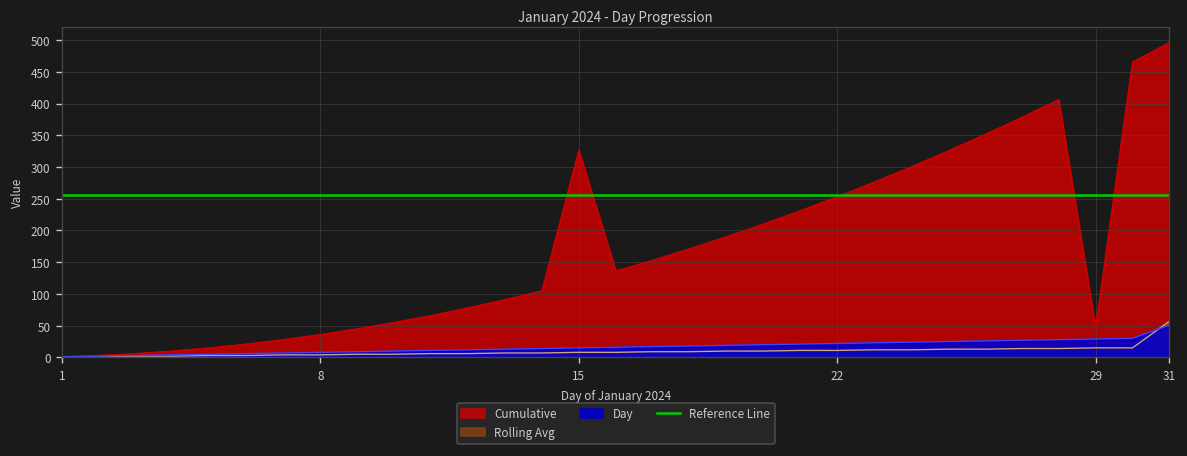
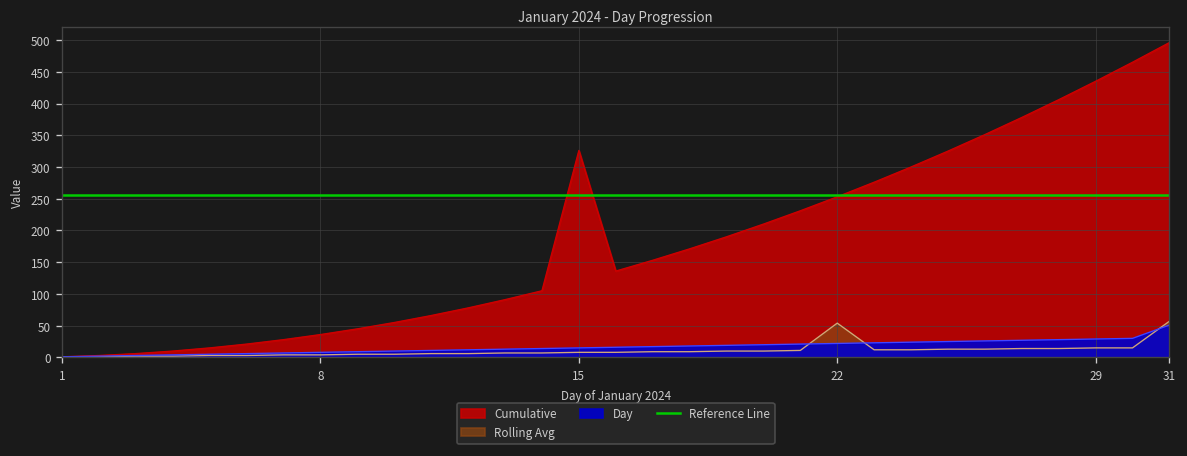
Rolling Avg, 22: 10 -> 50
Cumulative, 29: 50 -> 440
